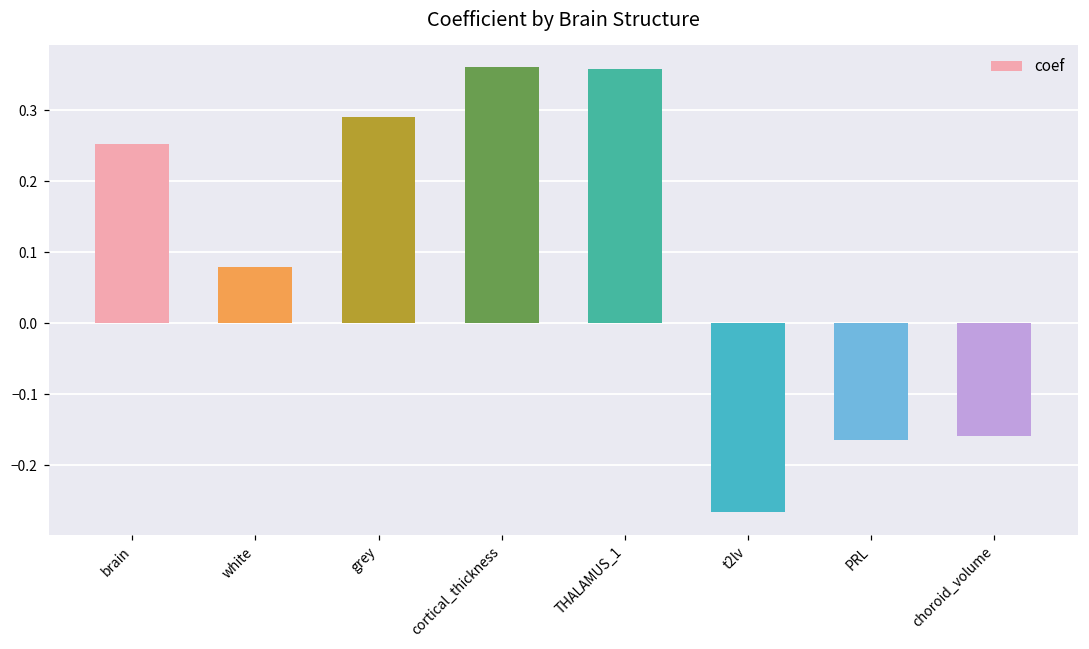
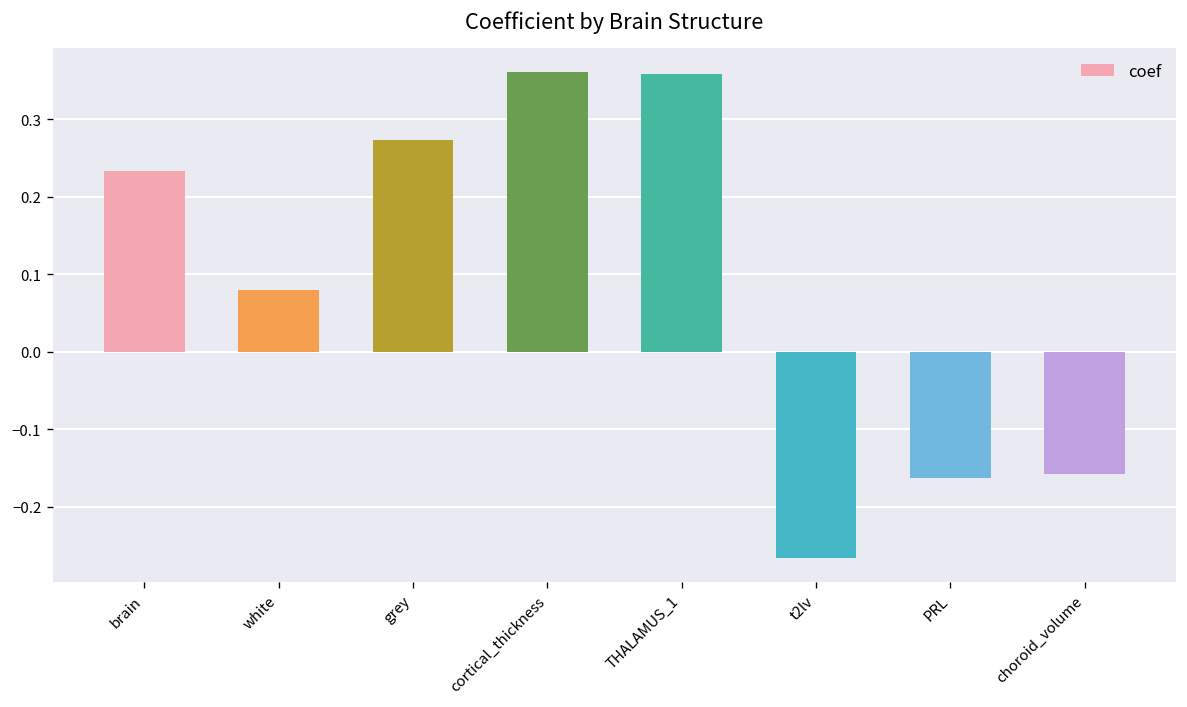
brain: 0.25 -> 0.23
grey: 0.29 -> 0.27
